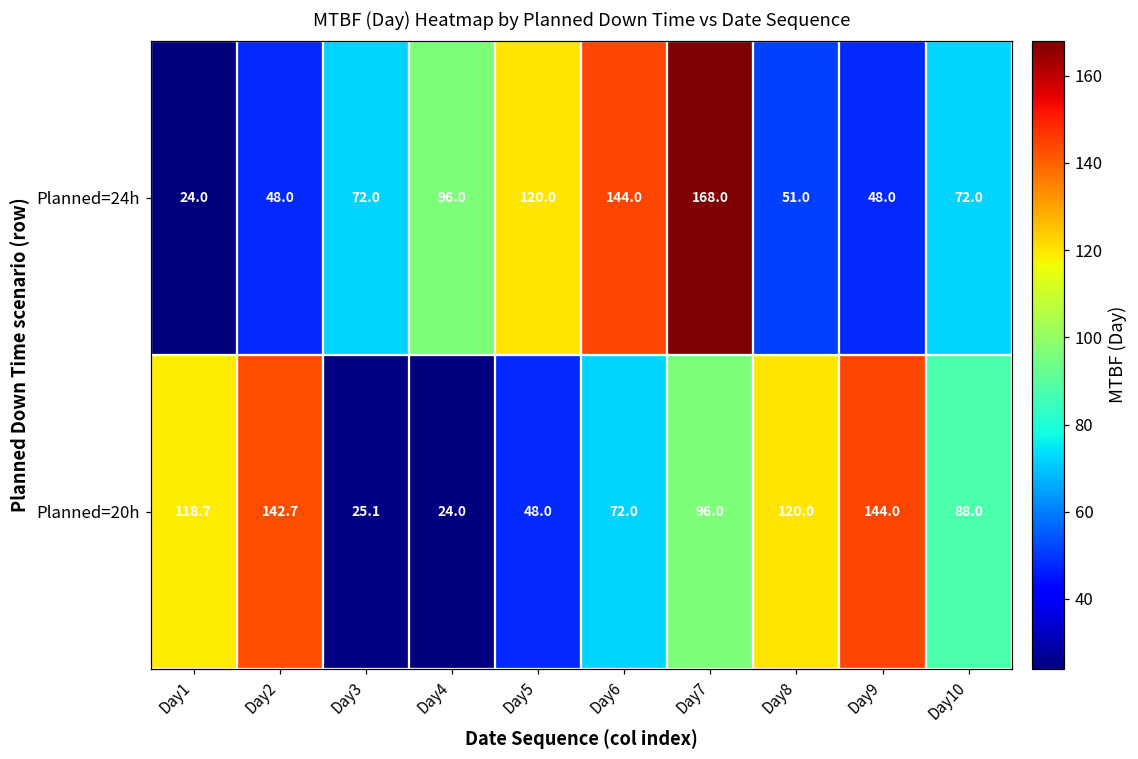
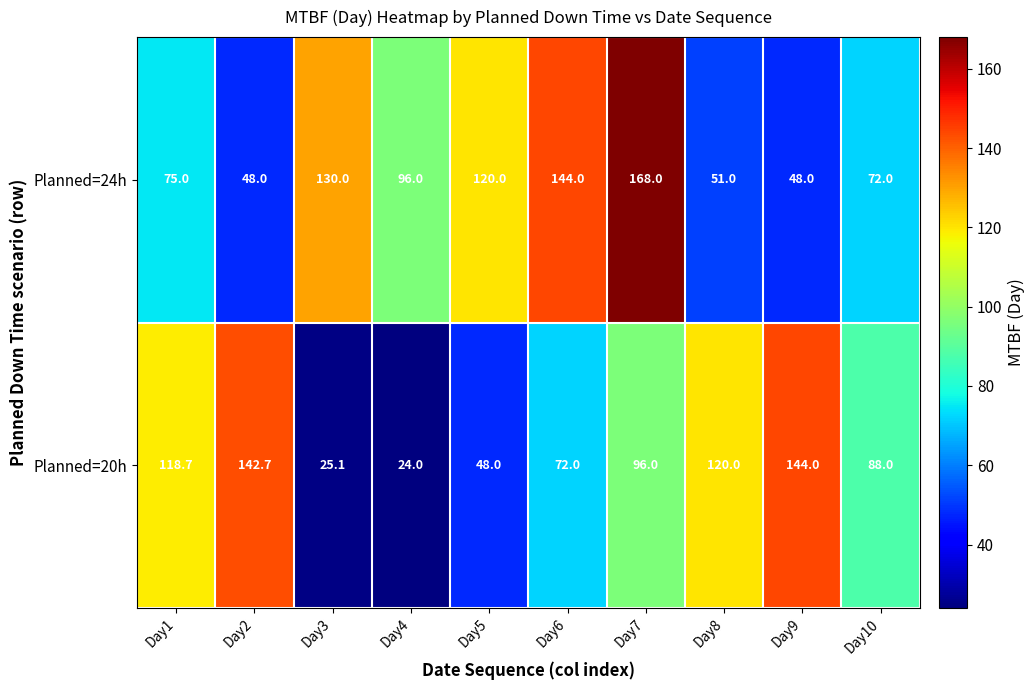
Planned=24h, Day1: 24.0 -> 75.0
Planned=24h, Day3: 72.0 -> 130.0
